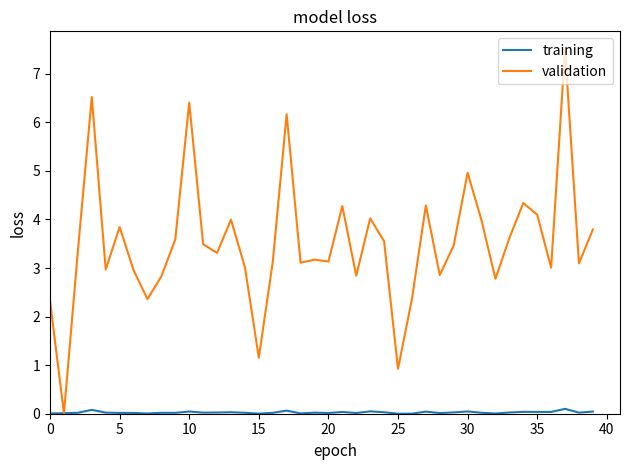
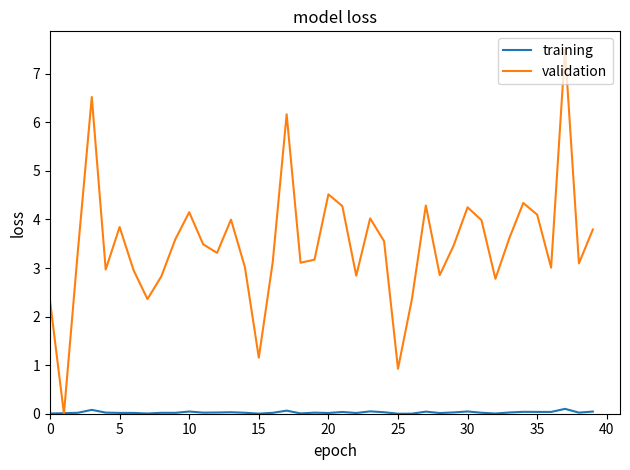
validation, 10: 6.4 -> 4.1
validation, 20: 3.1 -> 4.5
validation, 30: 5.0 -> 4.3
